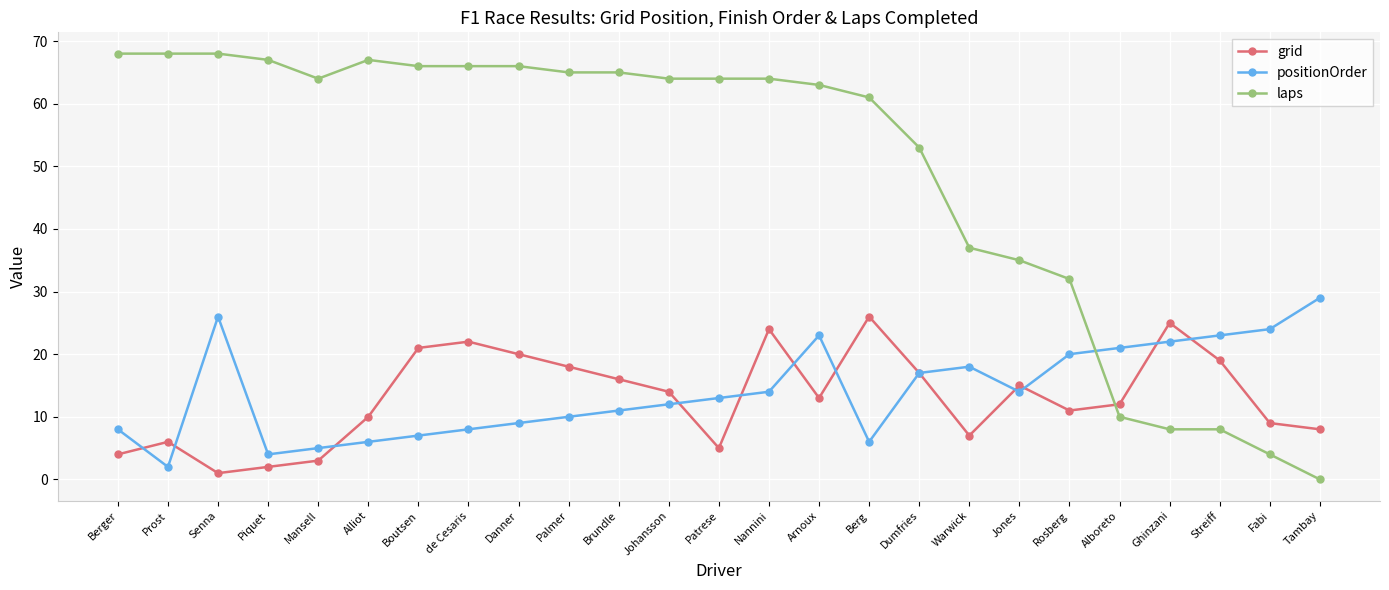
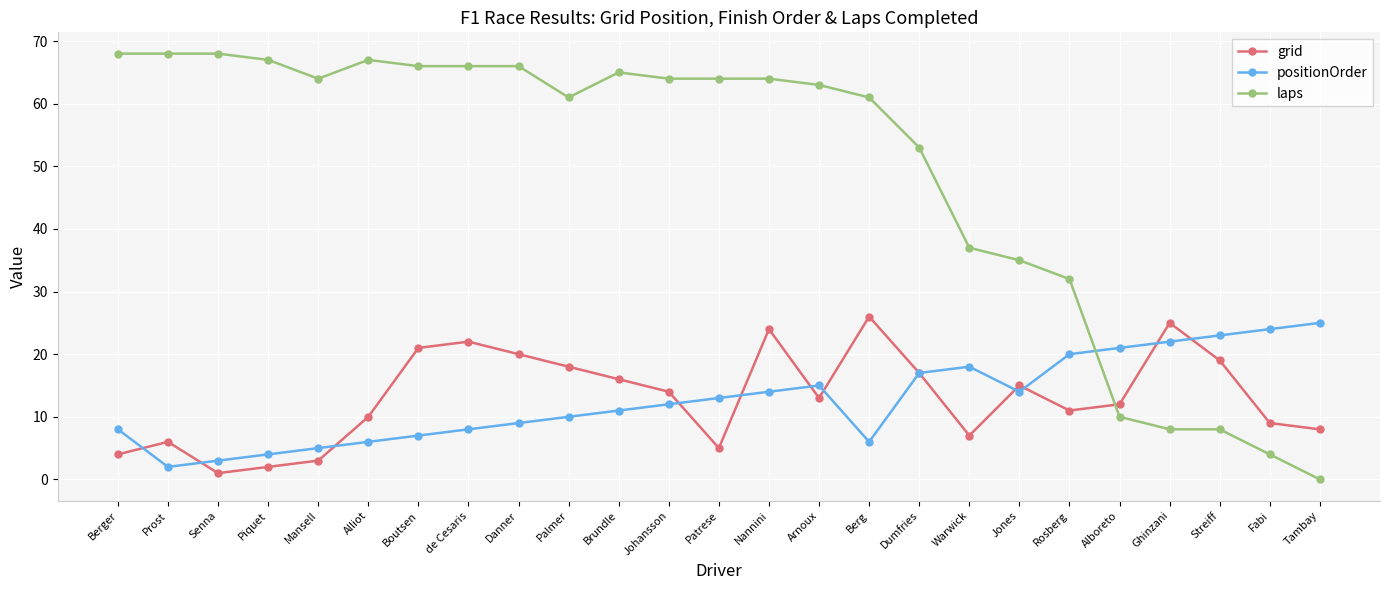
positionOrder, Senna: 26 -> 3
laps, Palmer: 65 -> 61
positionOrder, Arnoux: 23 -> 15
positionOrder, Tambay: 29 -> 25
